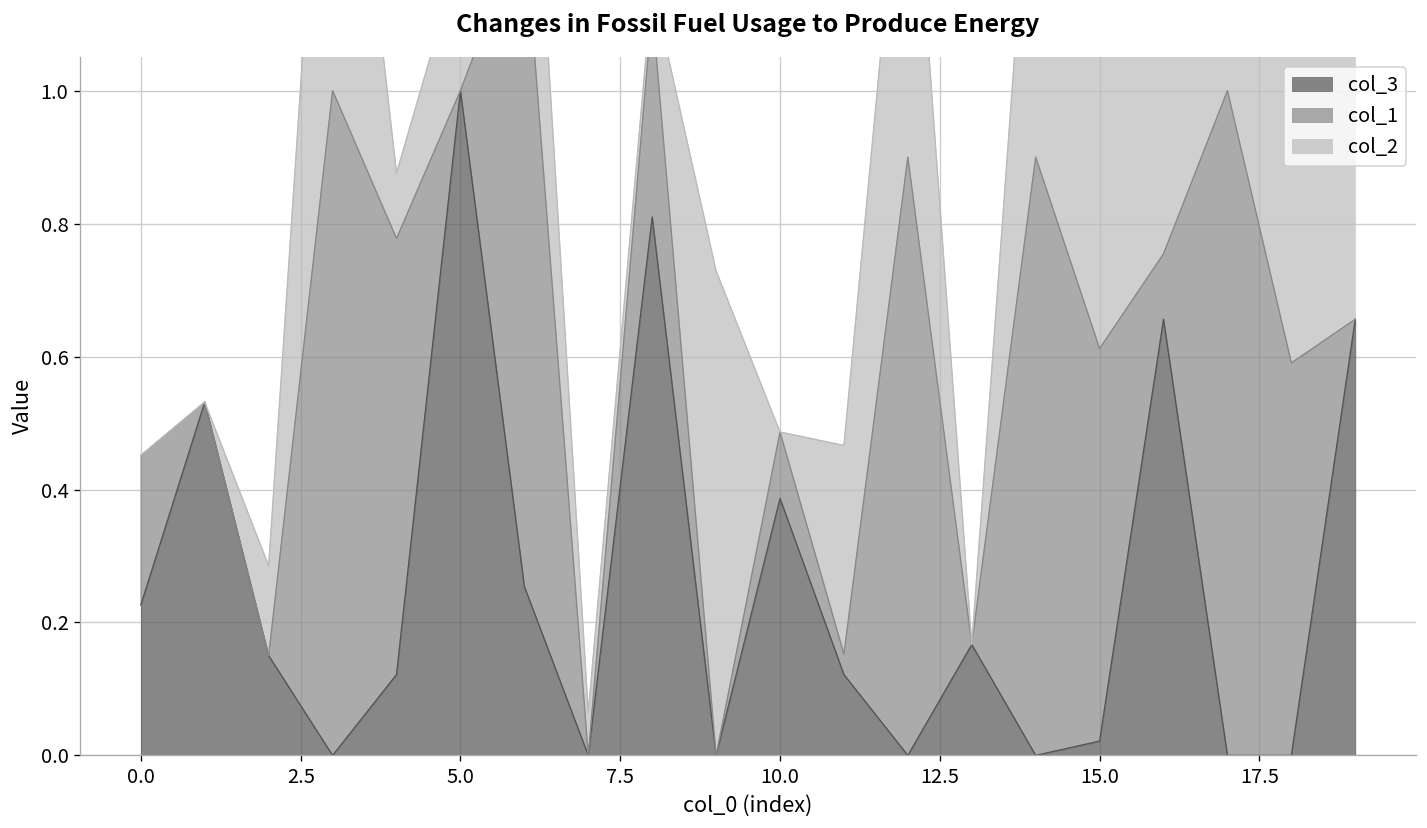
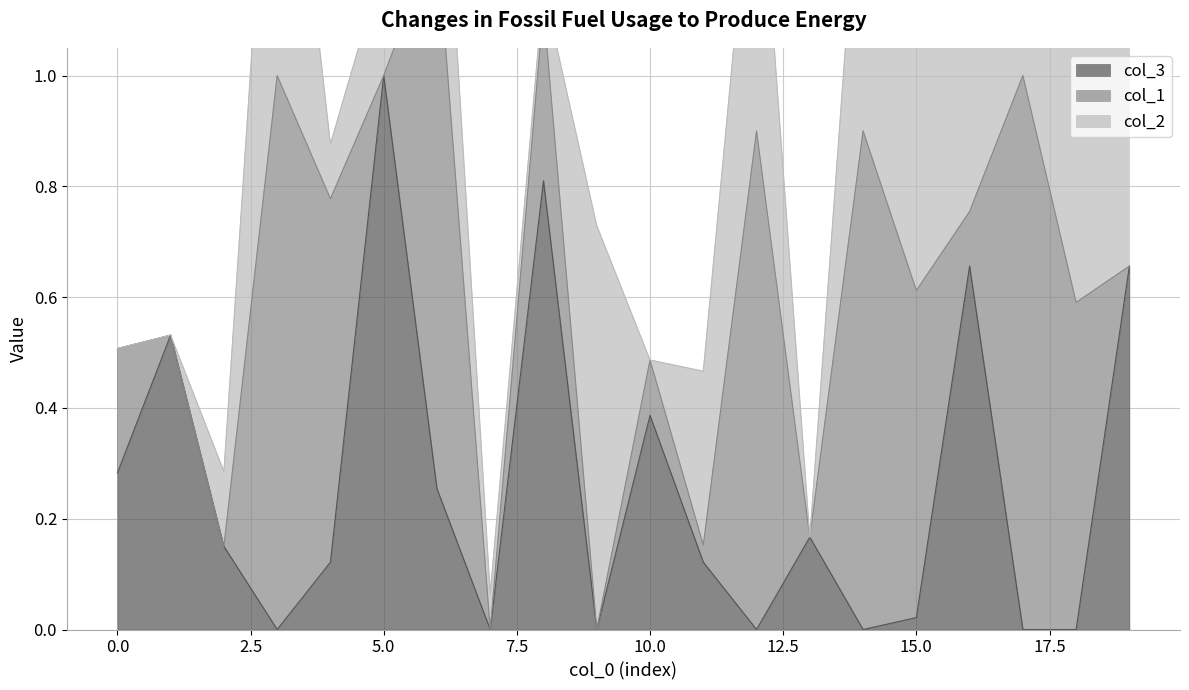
col_3, 0.0: 0.23 -> 0.28
